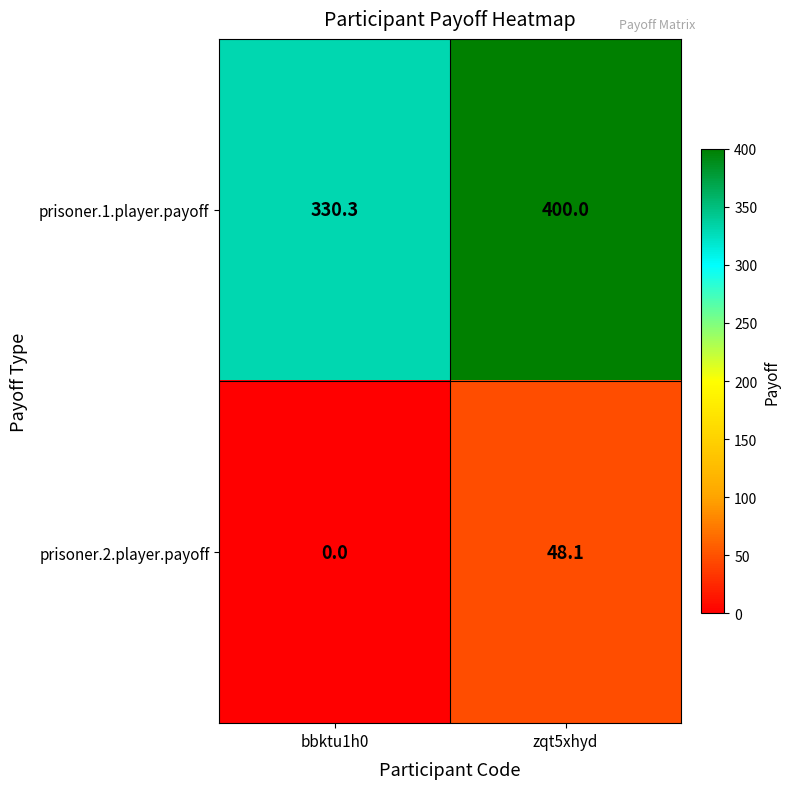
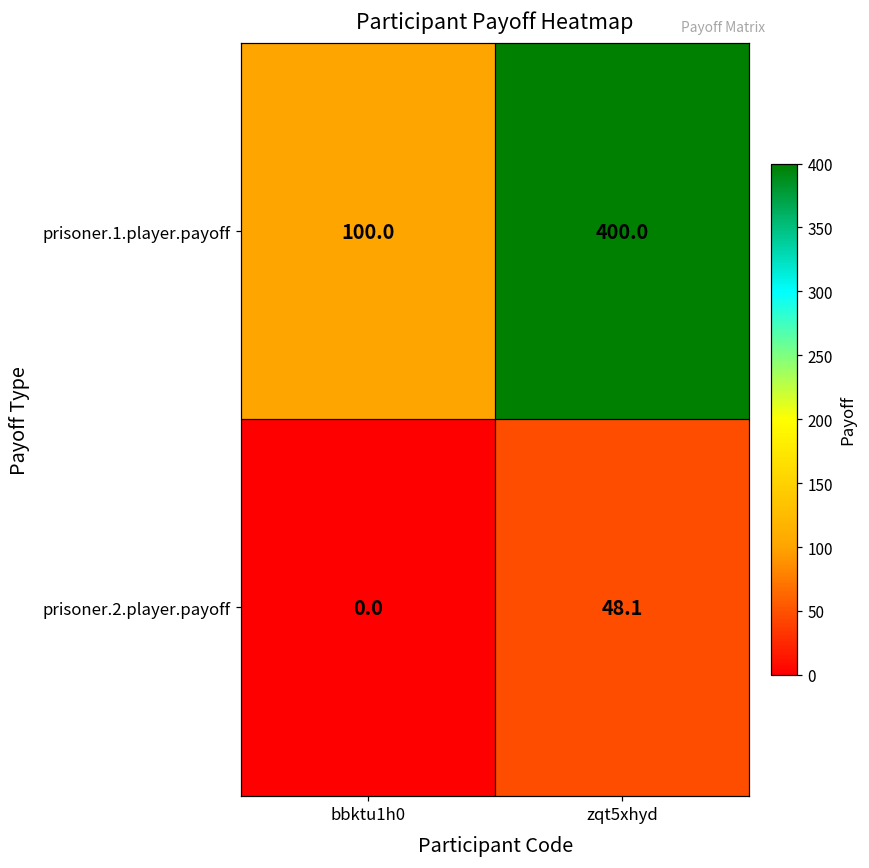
prisoner.1.player.payoff, bbktu1h0: 330.3 -> 100.0
